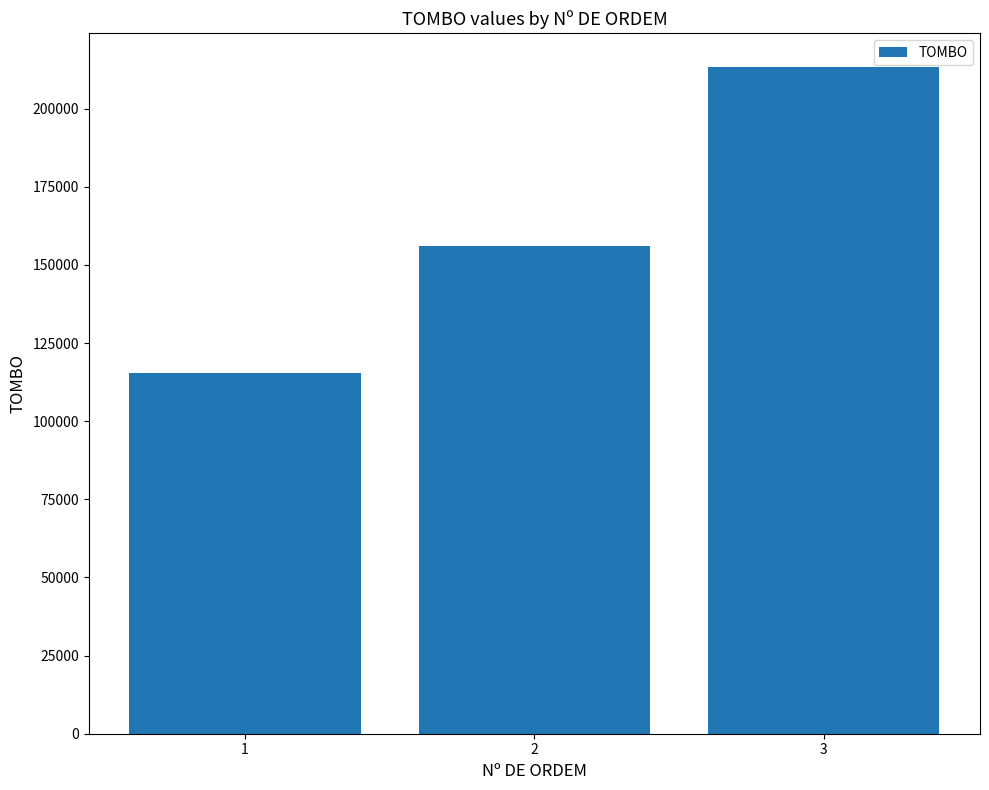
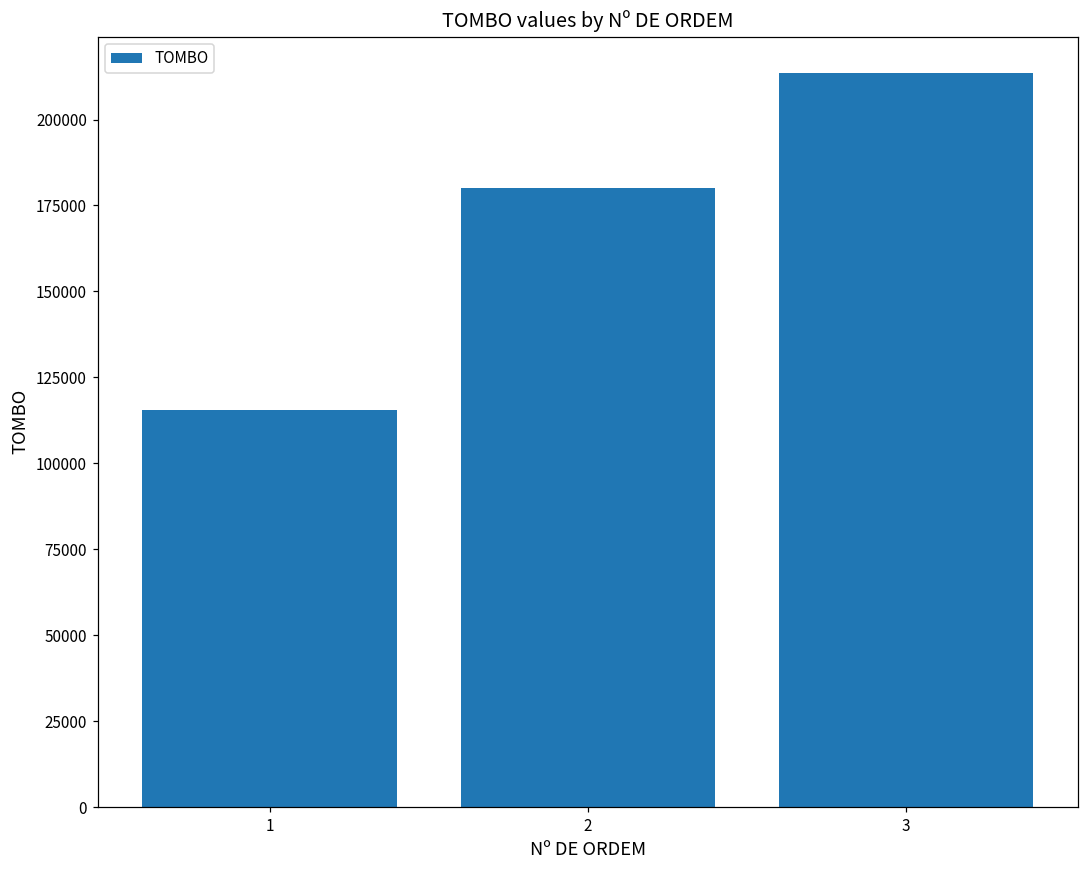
2: 156000 -> 180000
